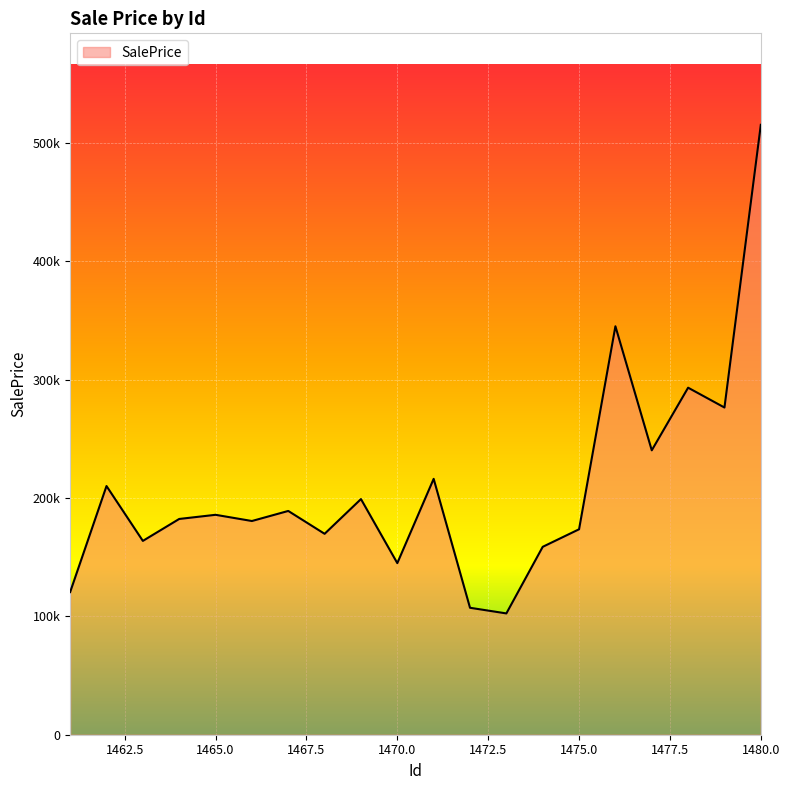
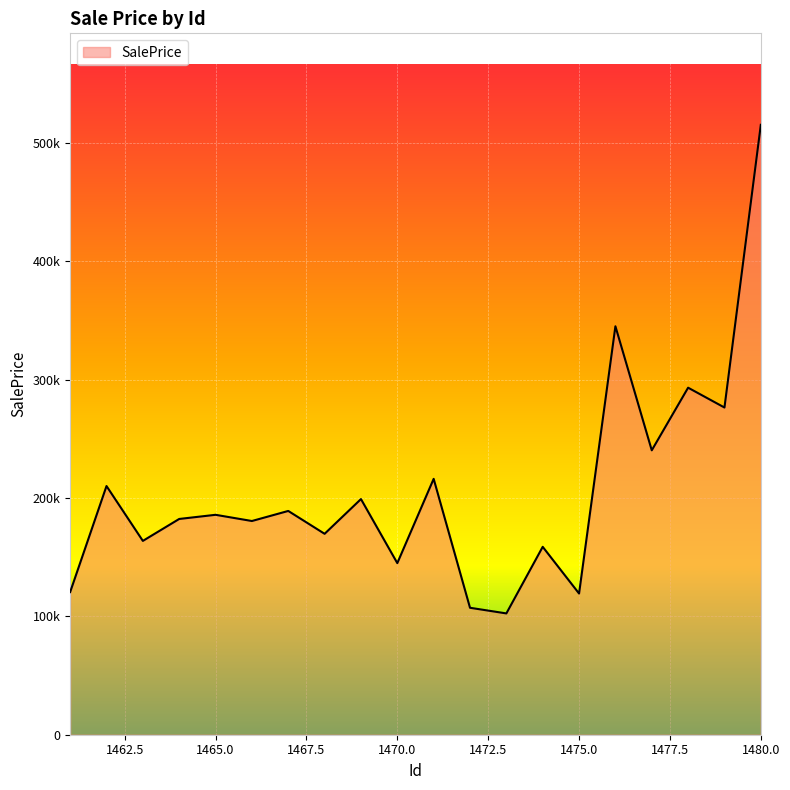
1475.0: 174000 -> 119000
